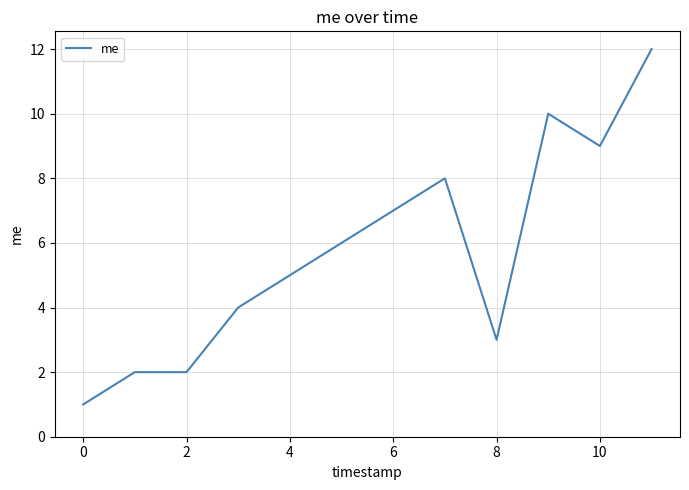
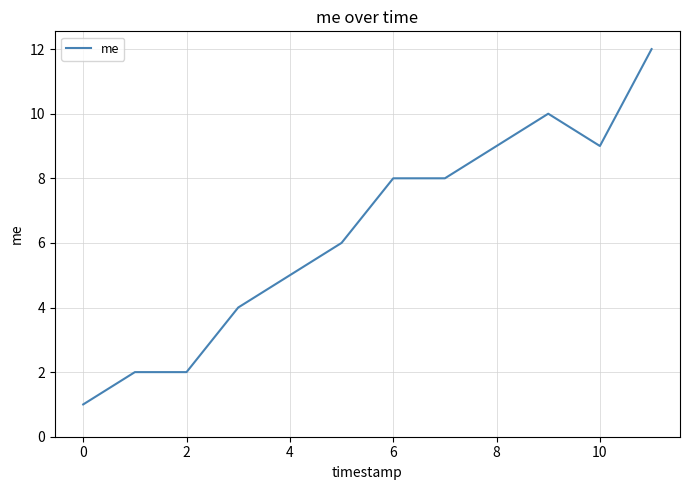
6: 7 -> 8
8: 3 -> 9
